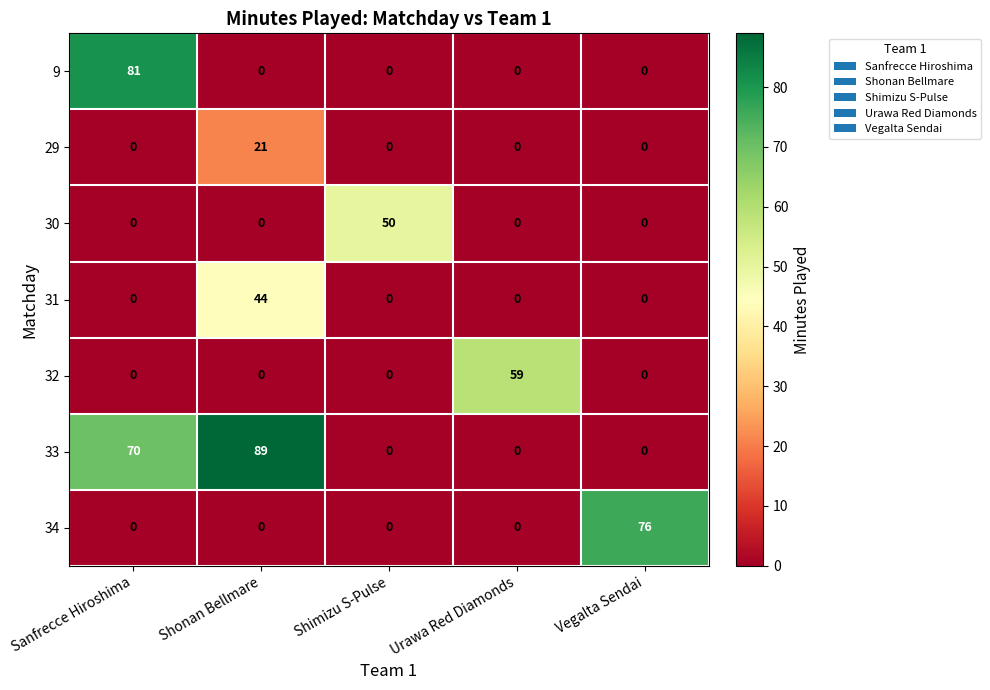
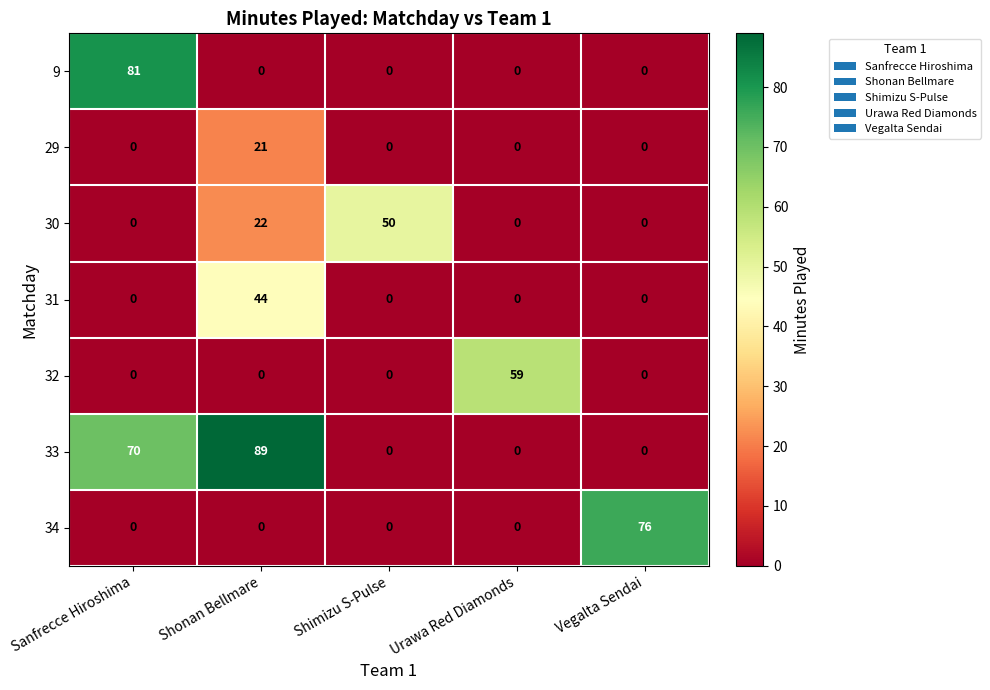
30, Shonan Bellmare: 0 -> 22
